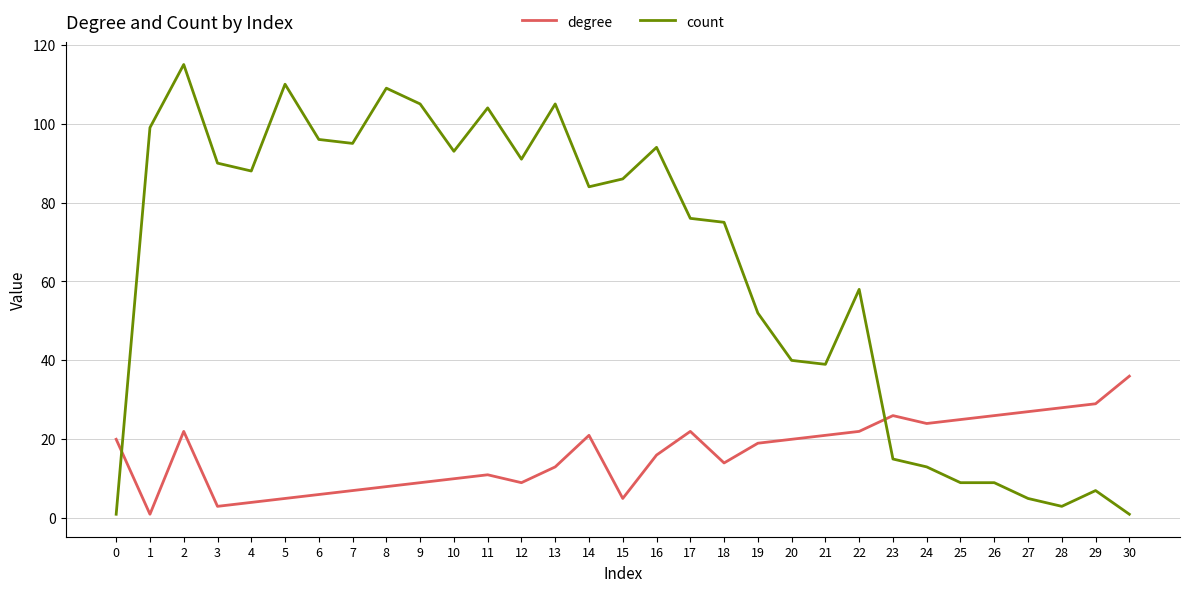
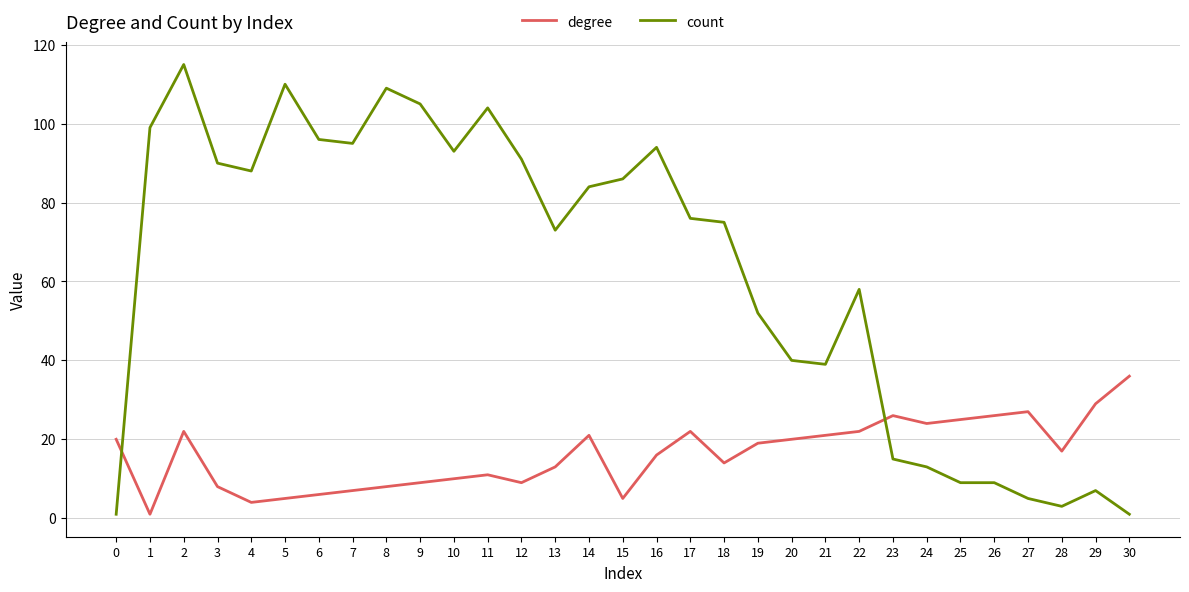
degree, 3: 3 -> 8
count, 13: 105 -> 73
degree, 28: 28 -> 17
